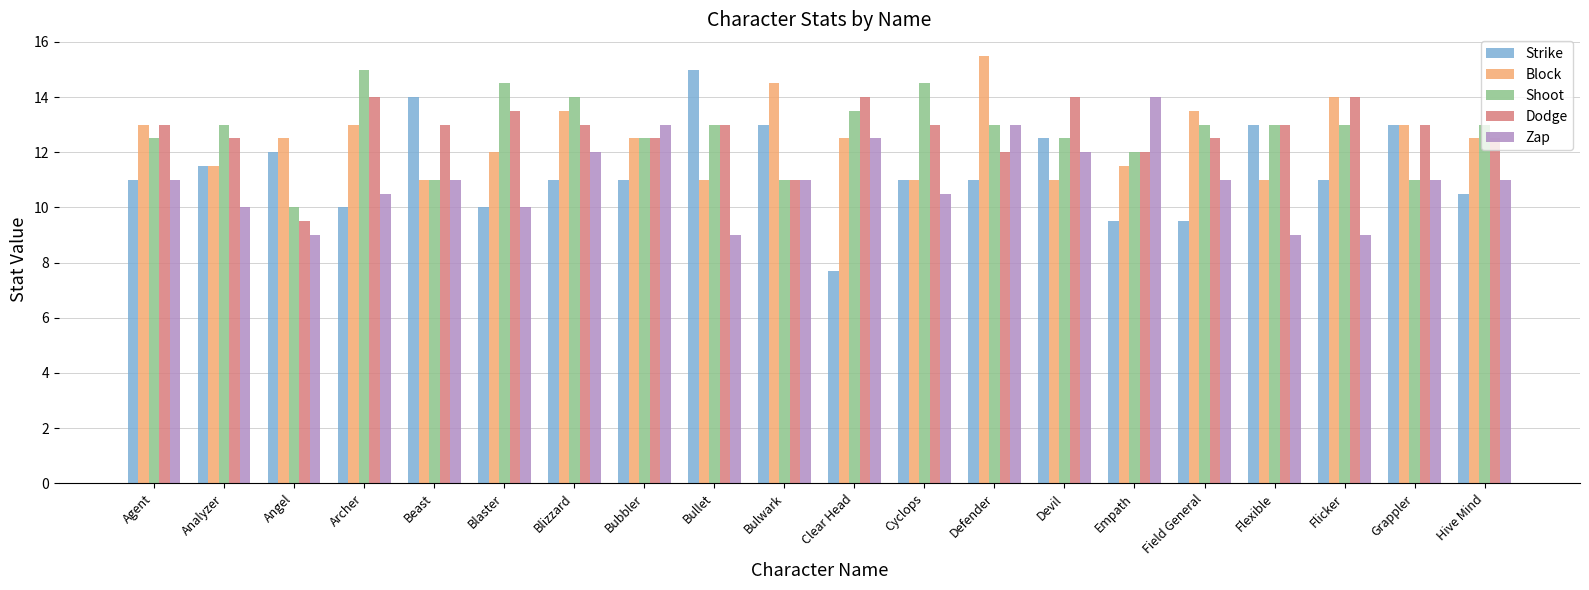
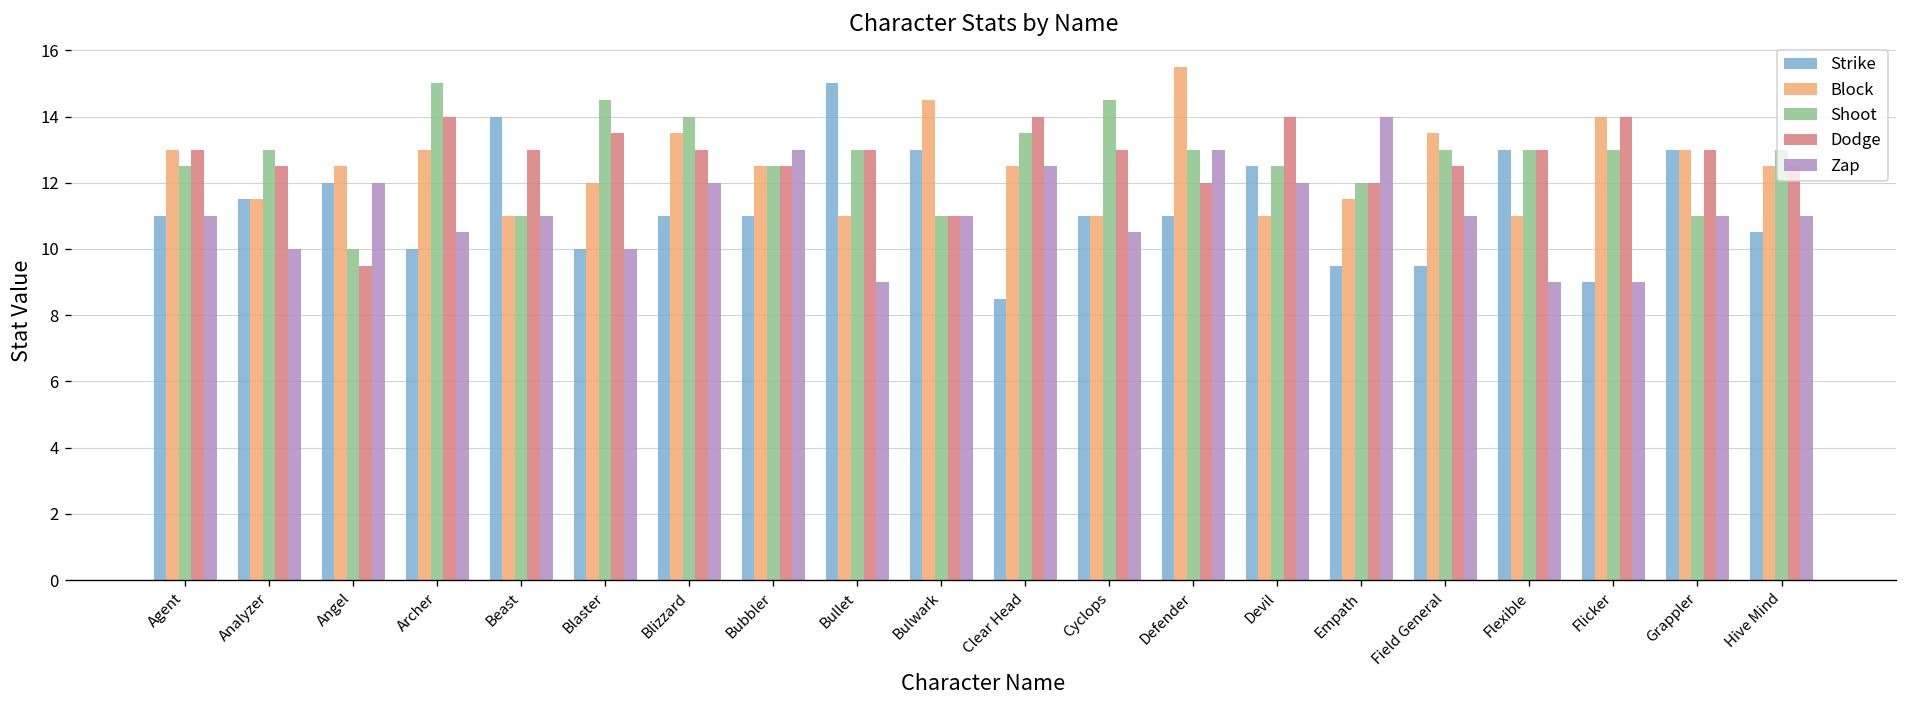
Zap, Angel: 9 -> 12
Strike, Clear Head: 7.7 -> 8.5
Strike, Flicker: 11 -> 9
